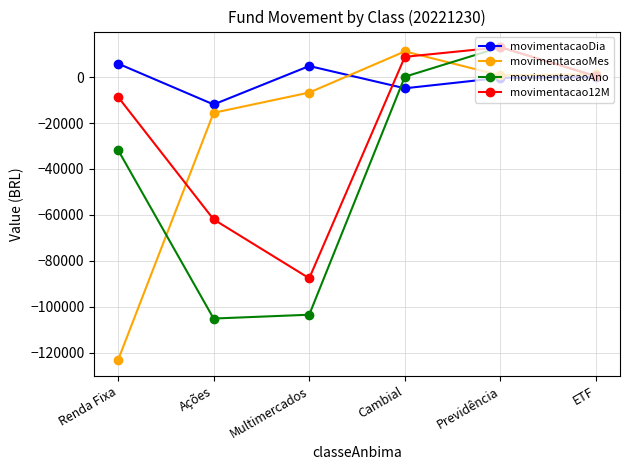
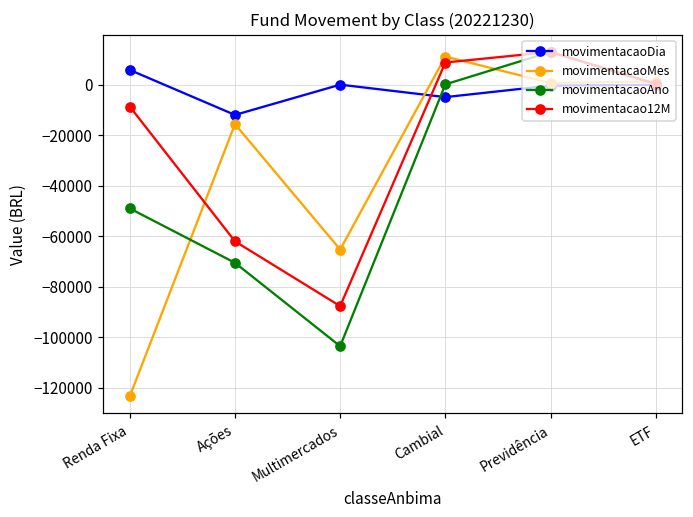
movimentacaoAno, Renda Fixa: -32000 -> -49000
movimentacaoAno, Ações: -105000 -> -70000
movimentacaoDia, Multimercados: 5000 -> 0
movimentacaoMes, Multimercados: -7000 -> -65000
